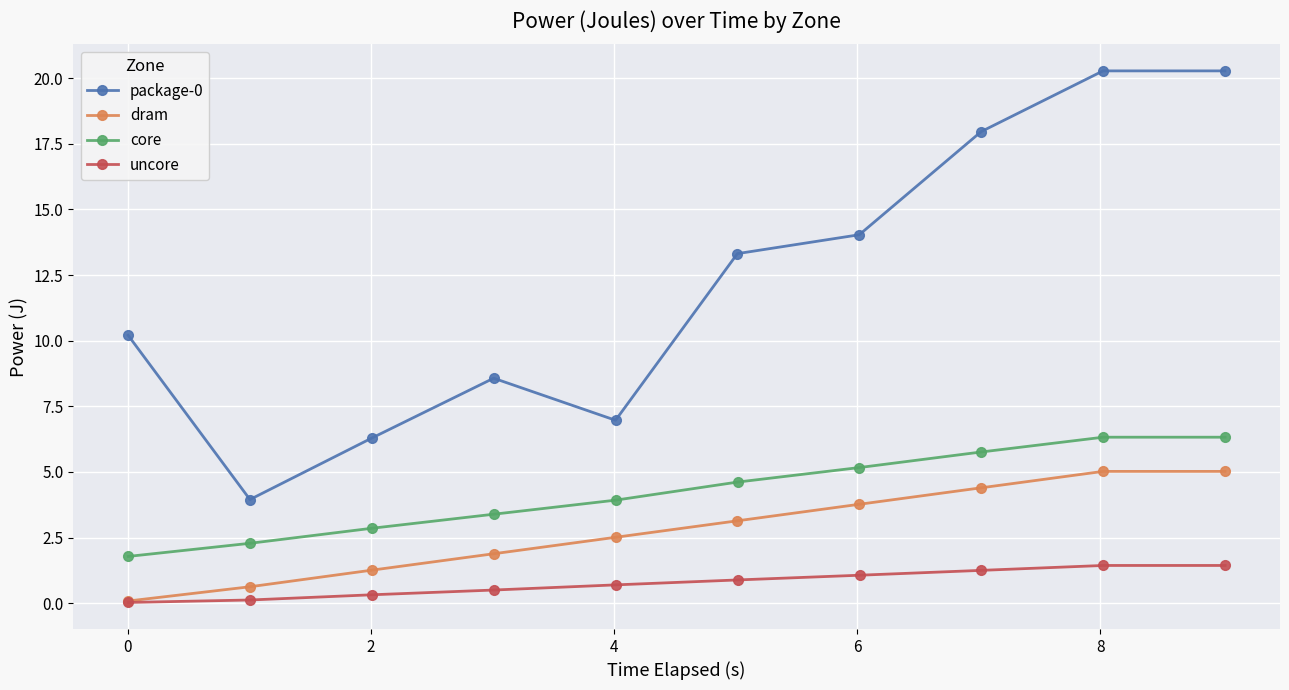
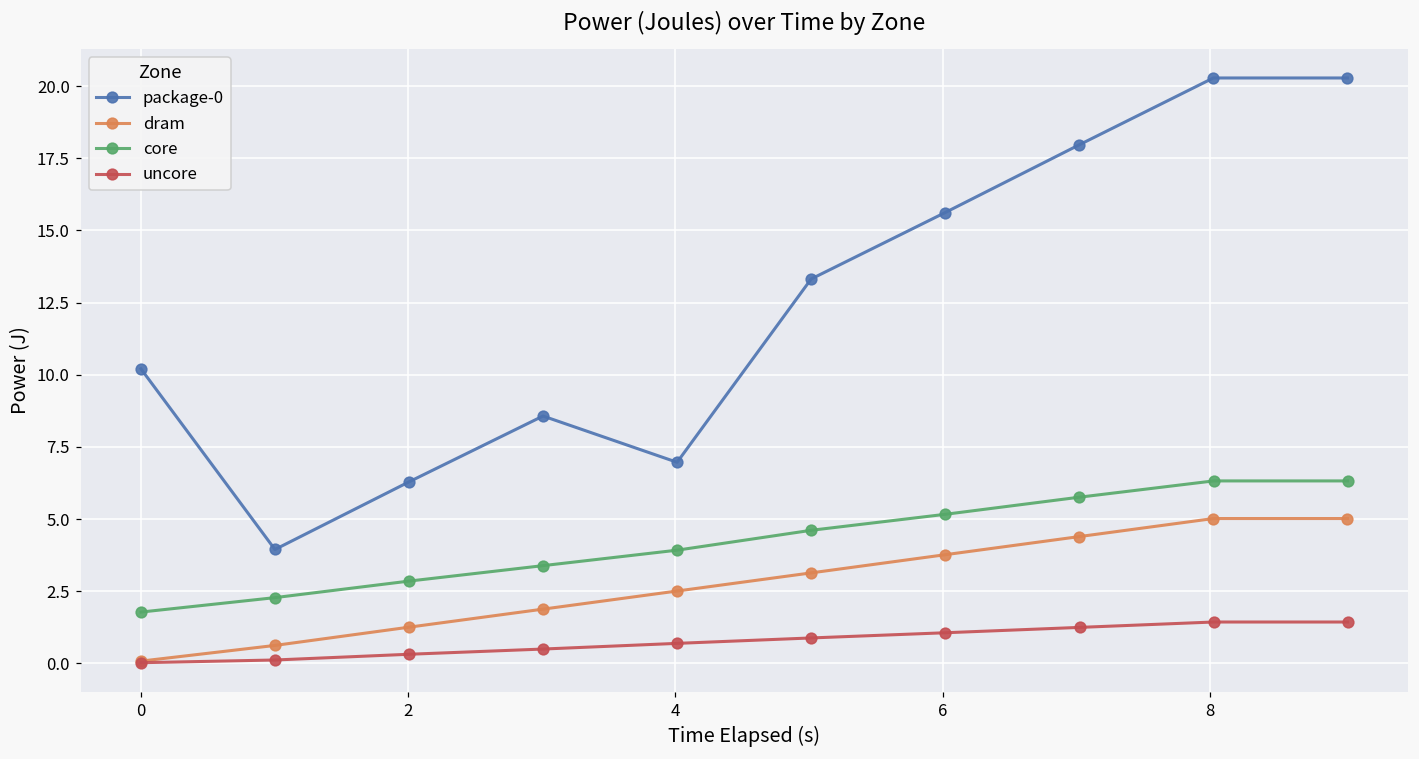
package-0, 6: 14.0 -> 15.6
